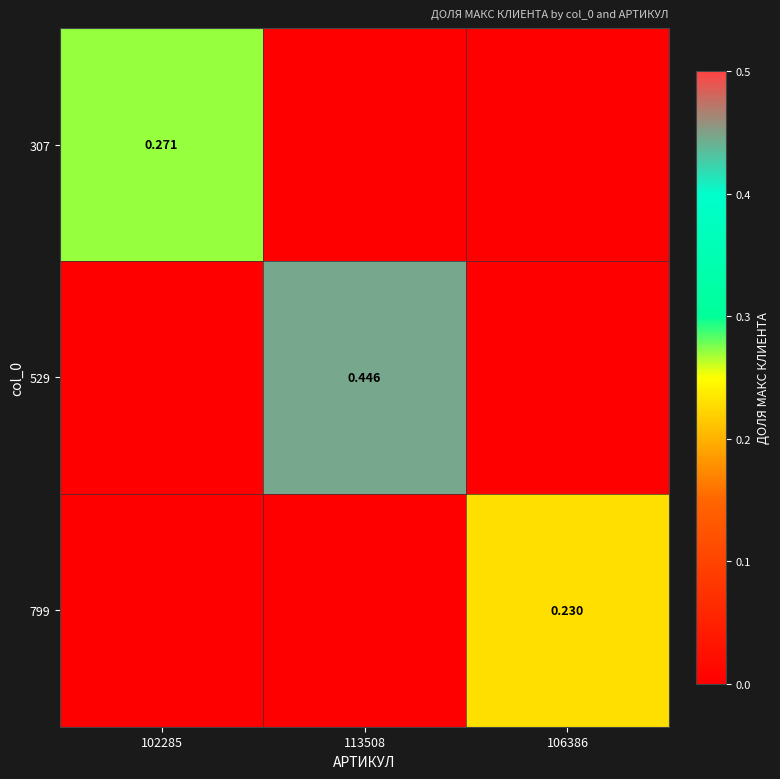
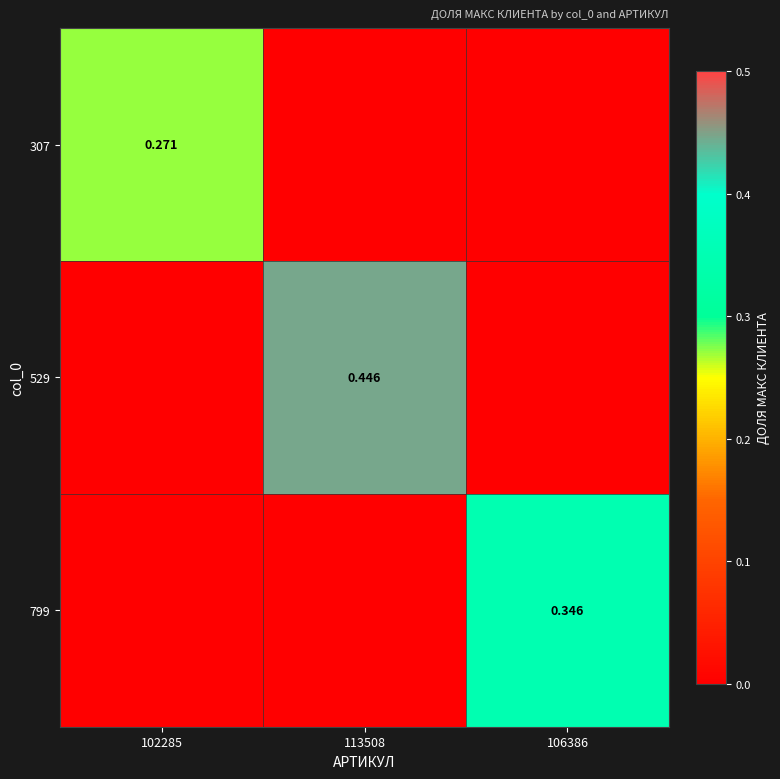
799, 106386: 0.230 -> 0.346
